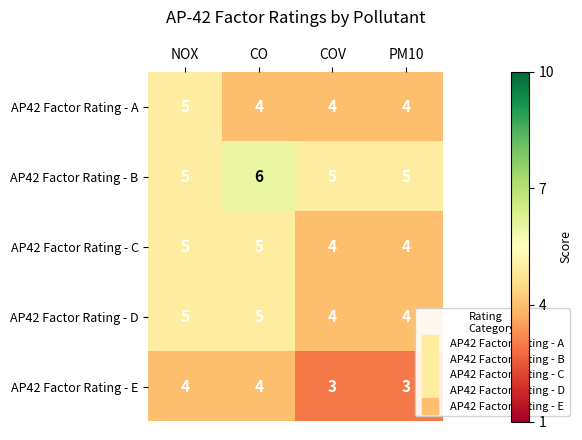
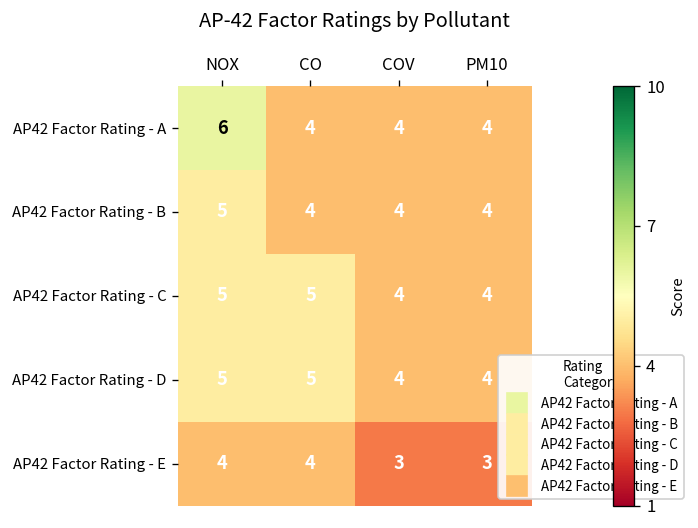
AP42 Factor Rating - A, NOX: 5 -> 6
AP42 Factor Rating - B, CO: 6 -> 4
AP42 Factor Rating - B, COV: 5 -> 4
AP42 Factor Rating - B, PM10: 5 -> 4
